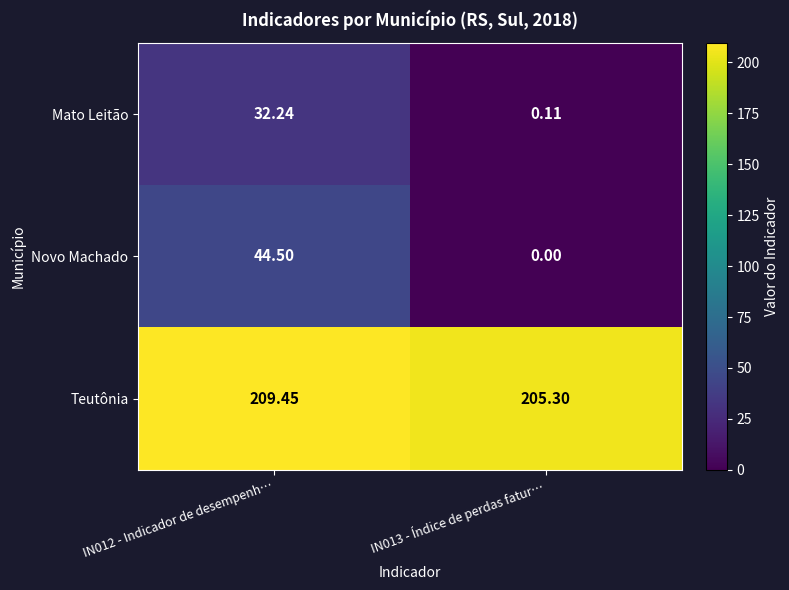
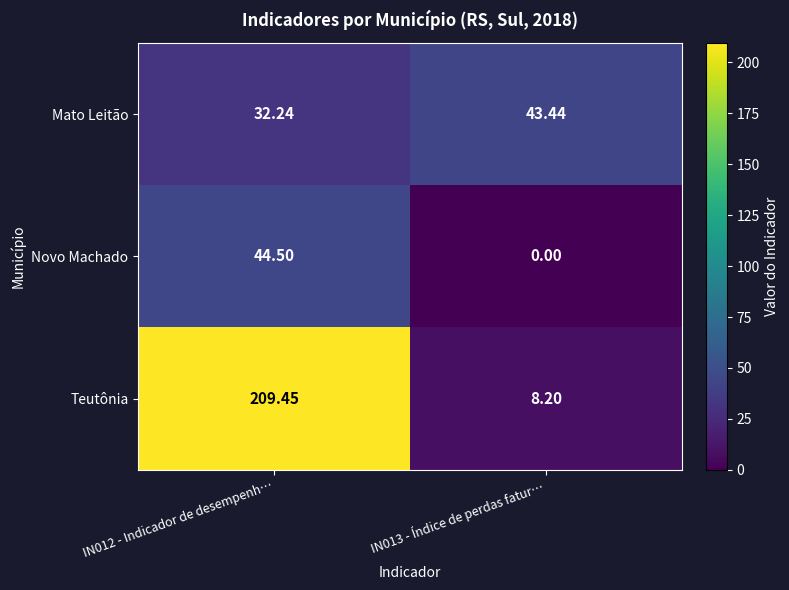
Mato Leitão, IN013 - Índice de perdas fatur…: 0.11 -> 43.44
Teutônia, IN013 - Índice de perdas fatur…: 205.30 -> 8.20
